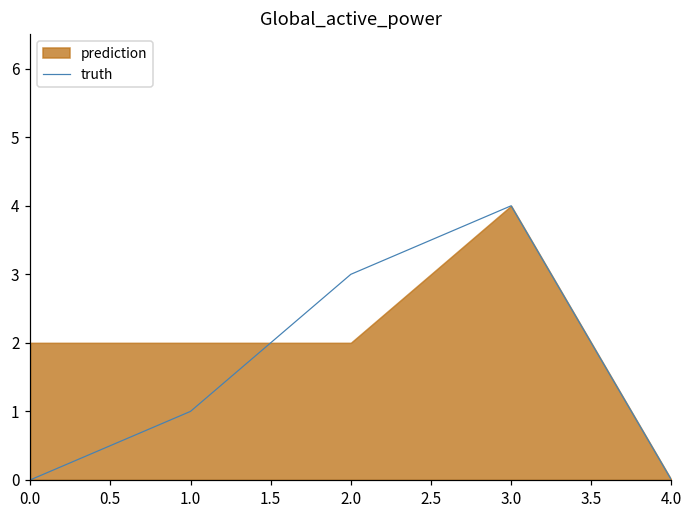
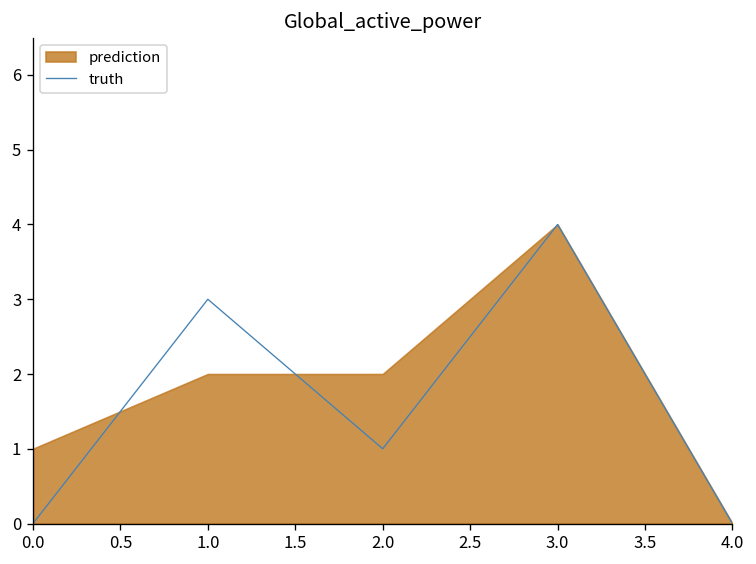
prediction, 0.0: 2 -> 1
truth, 1.0: 1 -> 3
truth, 2.0: 3 -> 1
